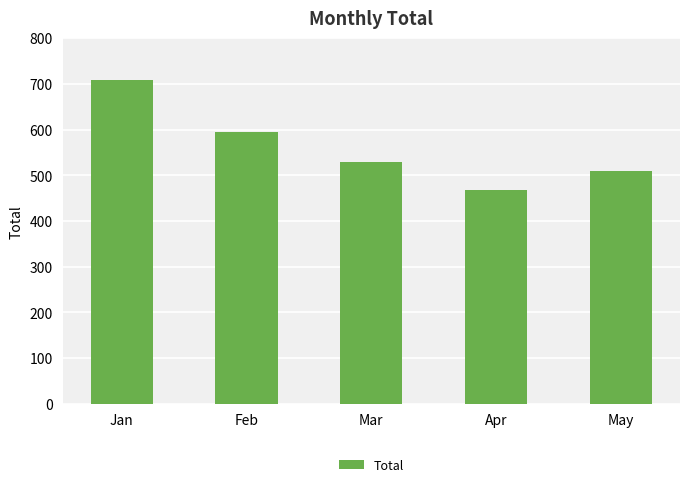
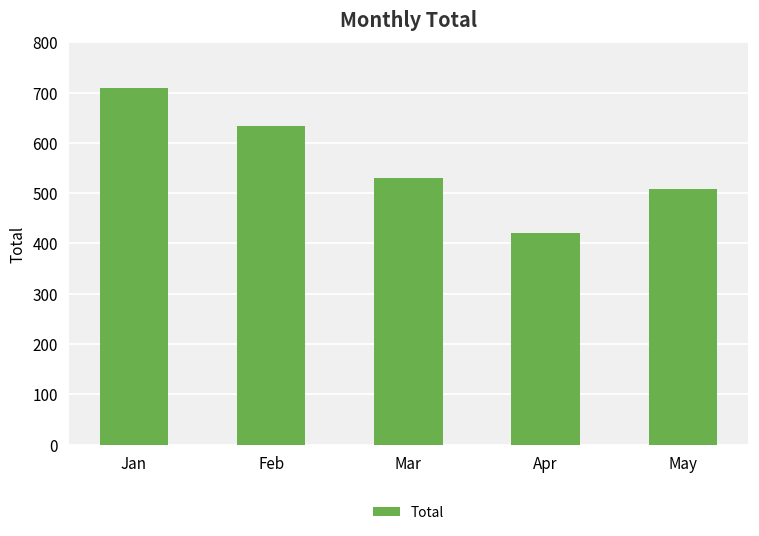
Feb: 590 -> 630
Apr: 470 -> 420
